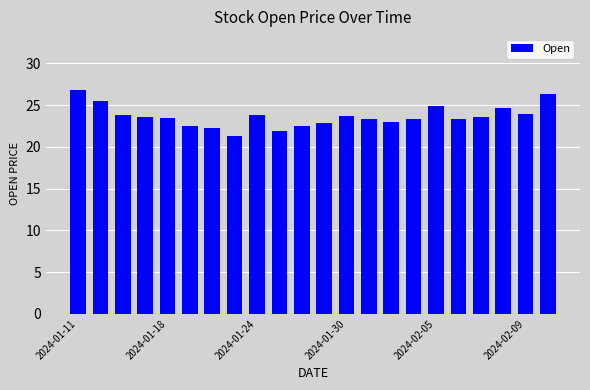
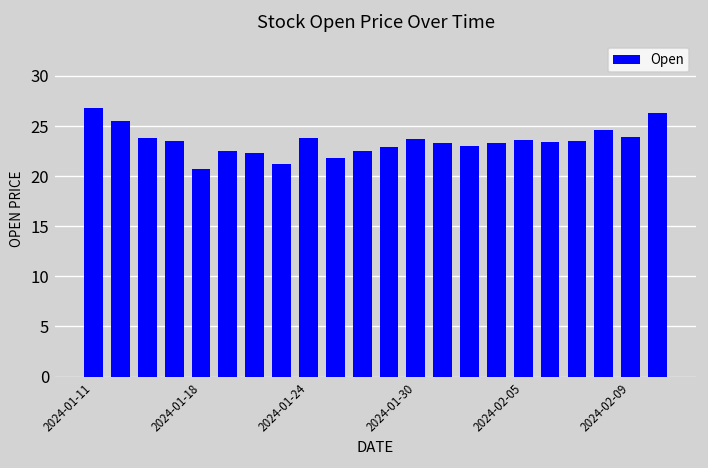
2024-01-18: 23 -> 21
2024-02-05: 25 -> 24
